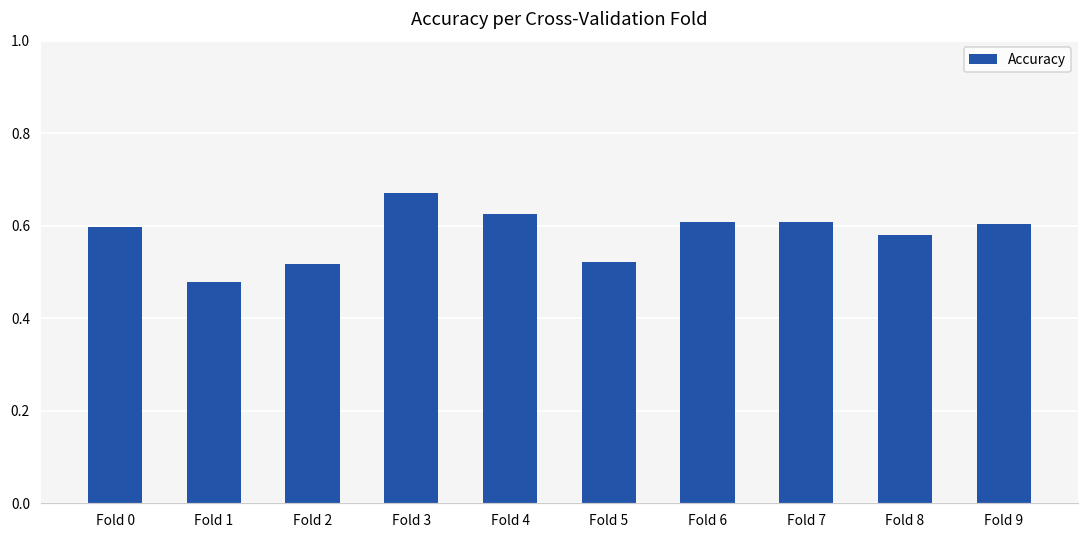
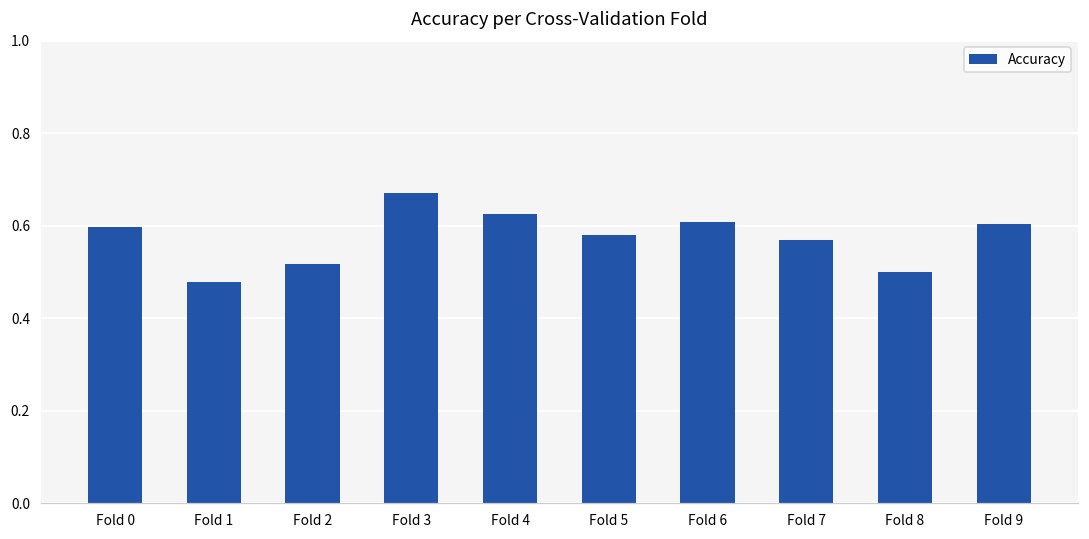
Fold 5: 0.52 -> 0.58
Fold 7: 0.61 -> 0.57
Fold 8: 0.58 -> 0.50
